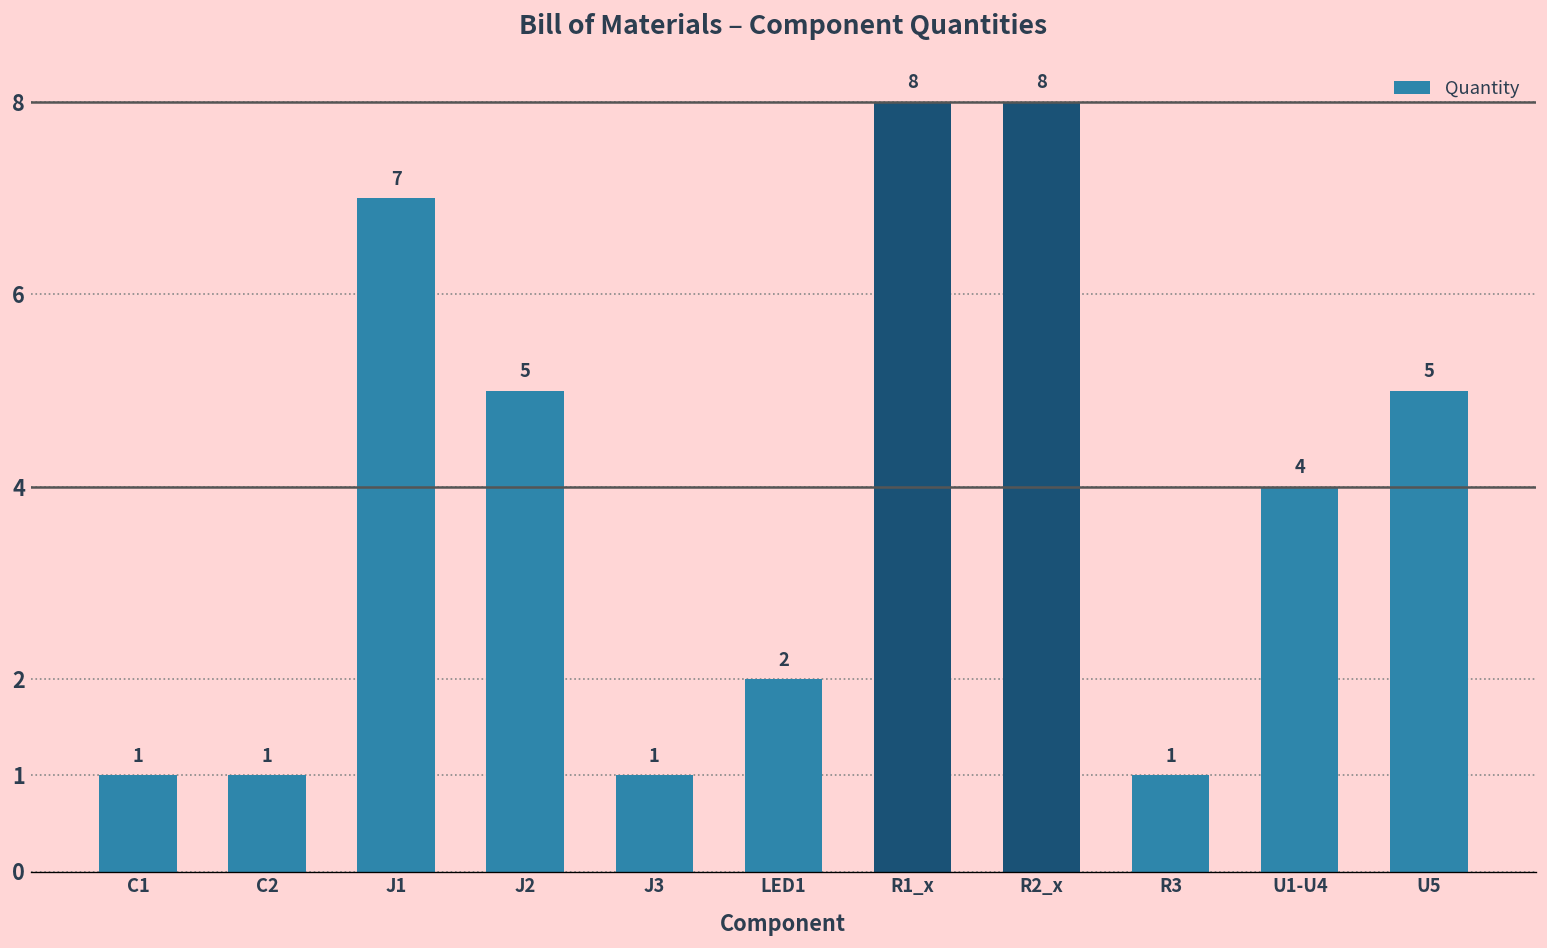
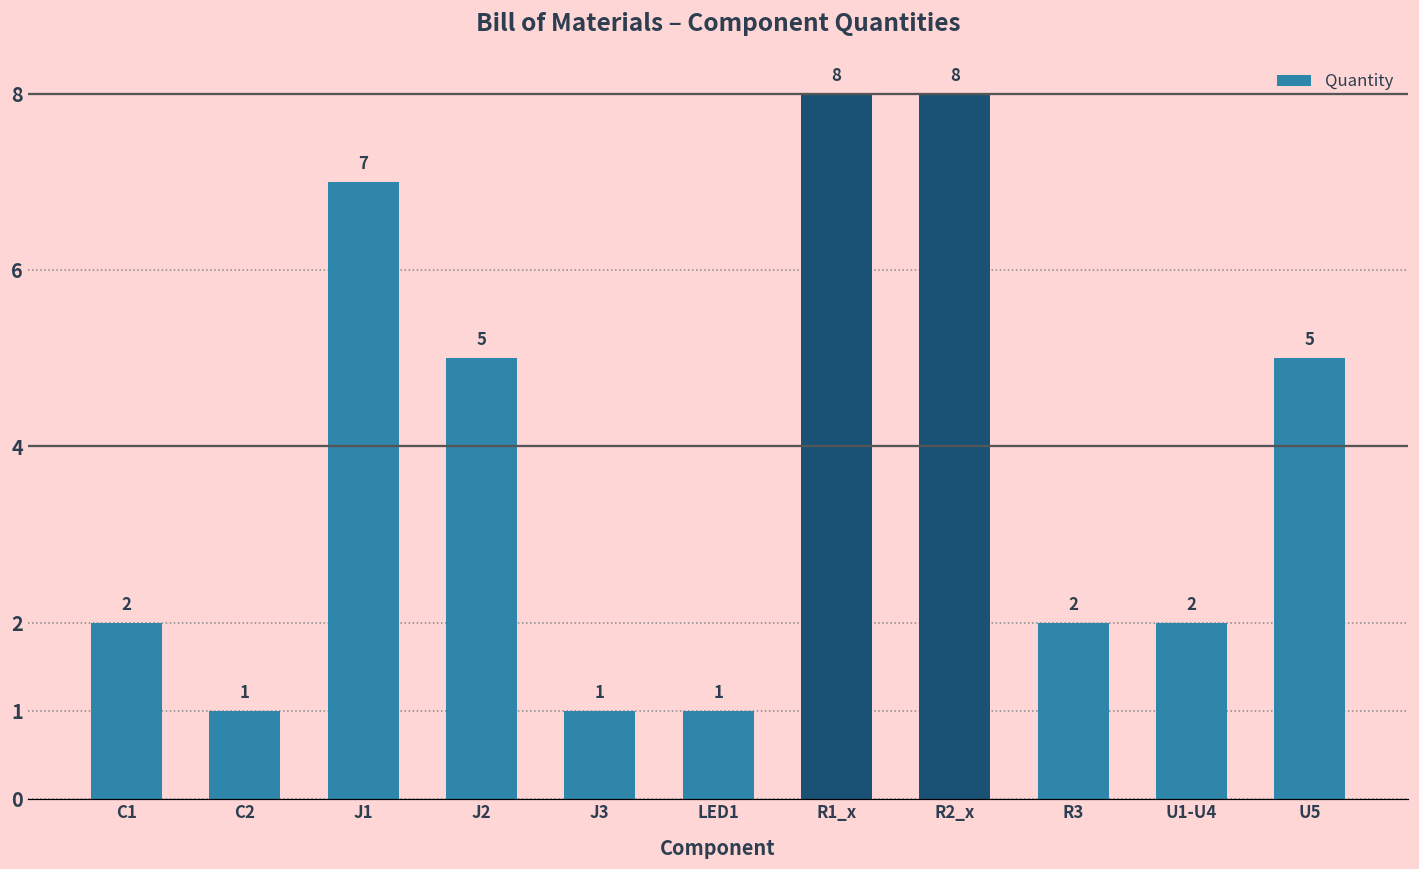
C1: 1 -> 2
LED1: 2 -> 1
R3: 1 -> 2
U1-U4: 4 -> 2
